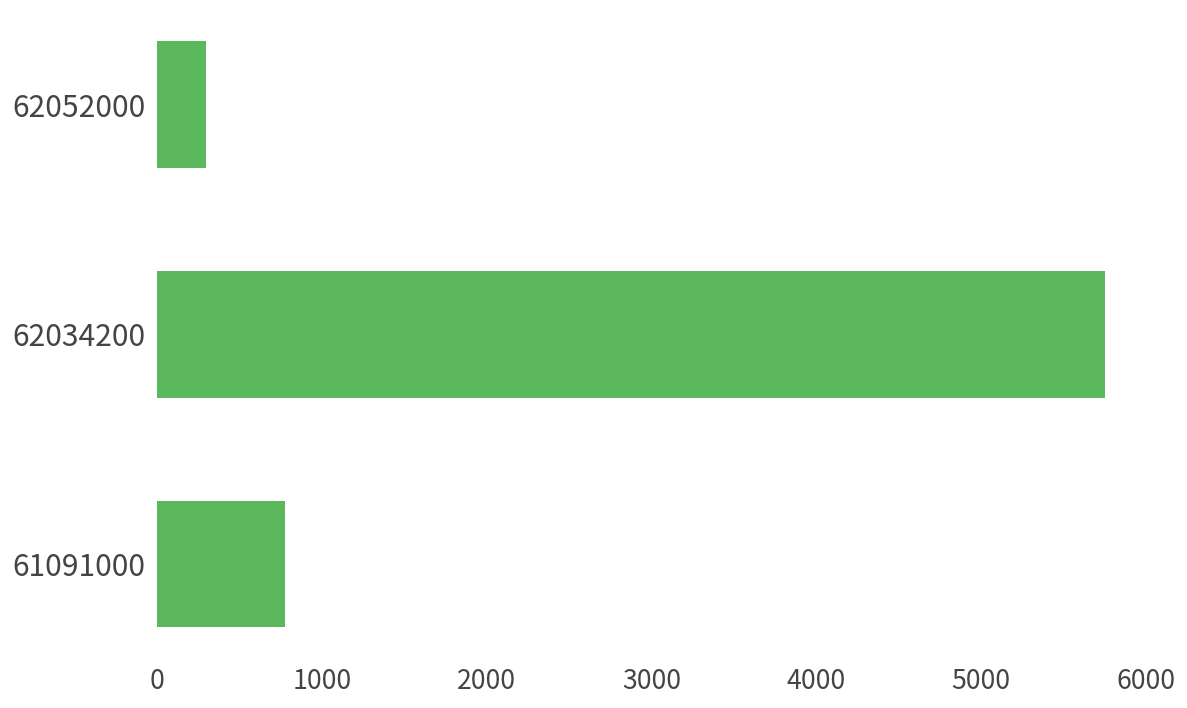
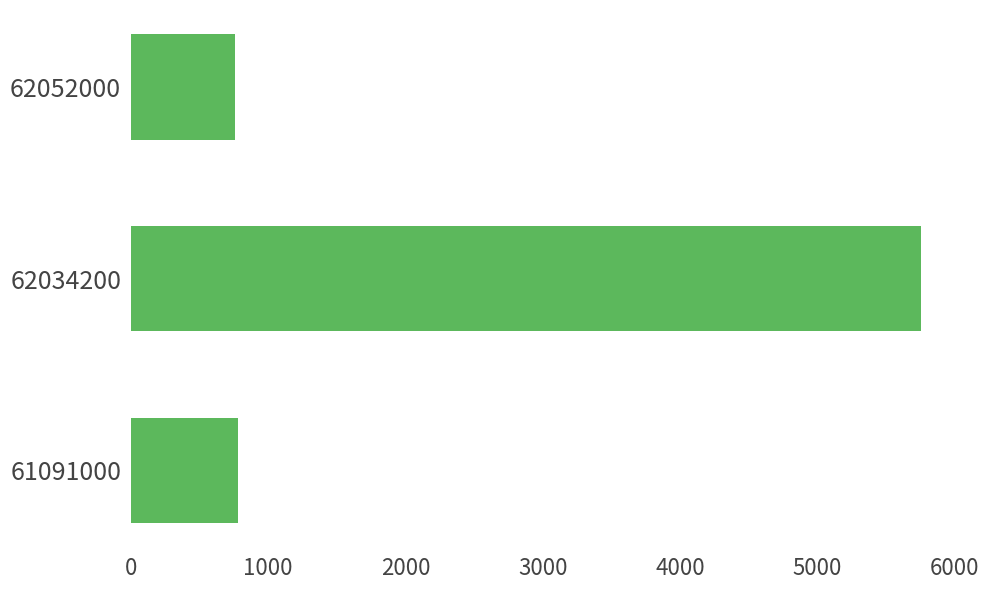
62052000: 300 -> 760
